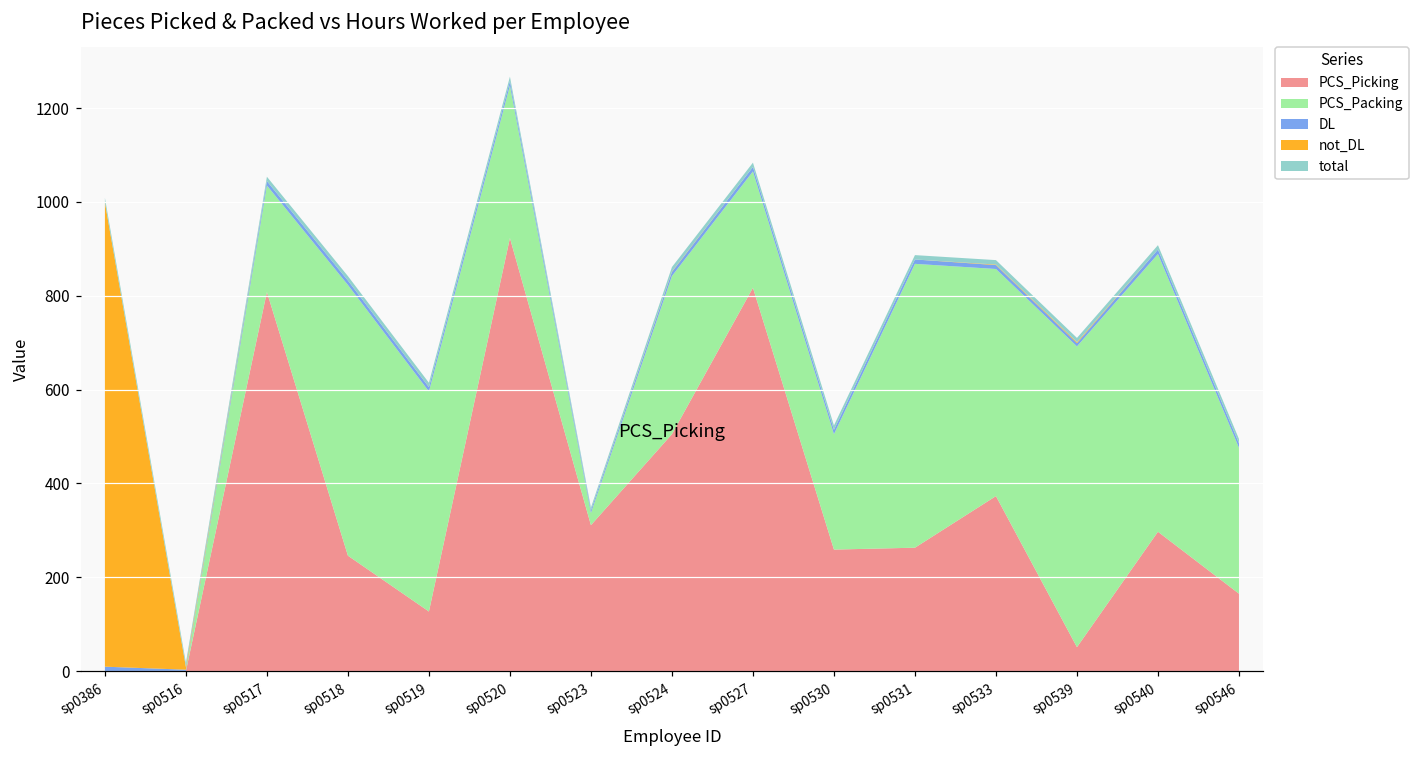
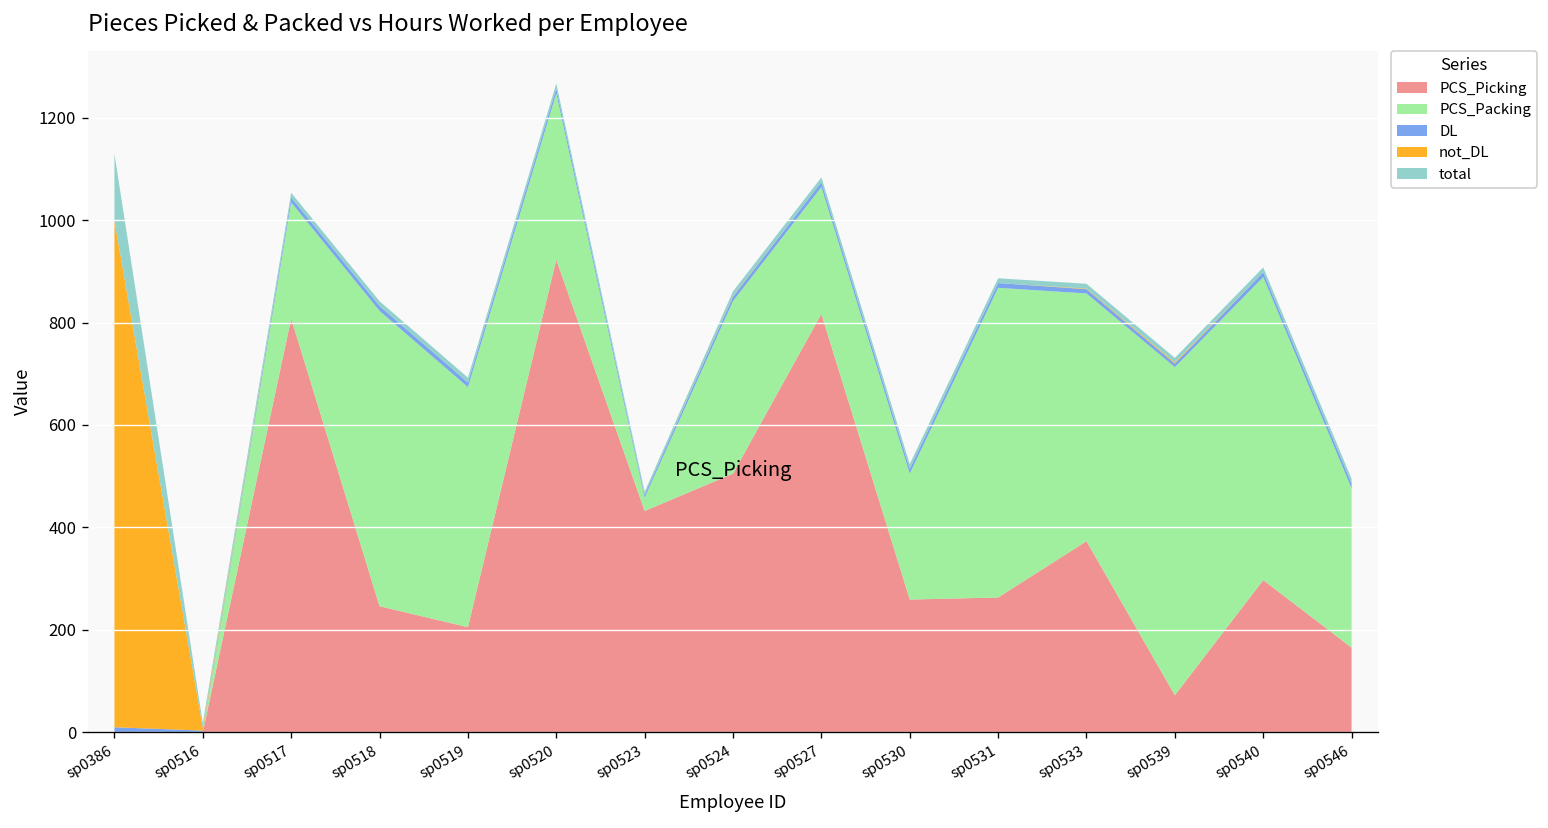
total, sp0386: 10 -> 130
PCS_Picking, sp0519: 130 -> 210
PCS_Picking, sp0523: 310 -> 430
PCS_Picking, sp0539: 50 -> 70
